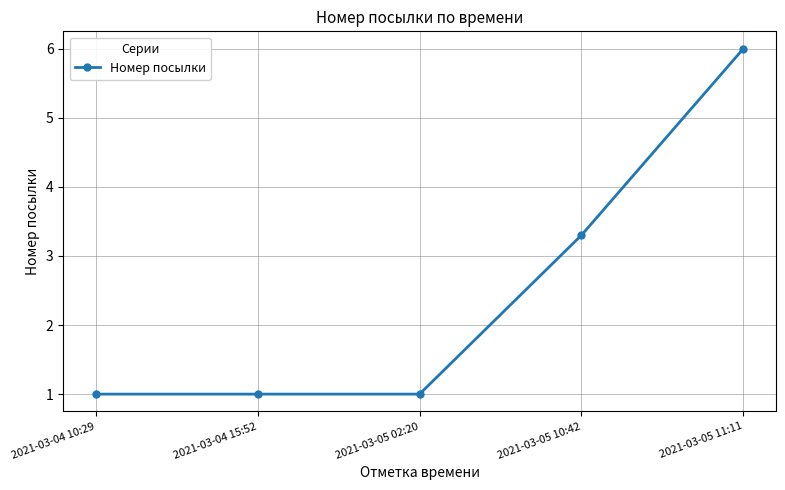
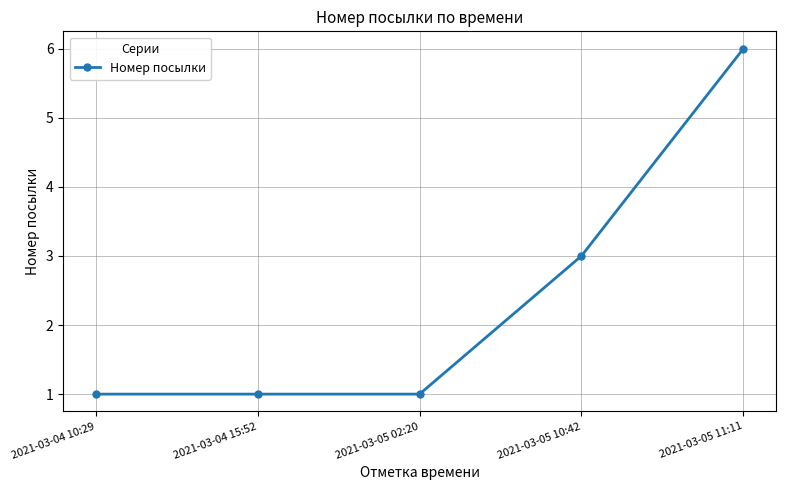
2021-03-05 10:42: 3.3 -> 3.0
